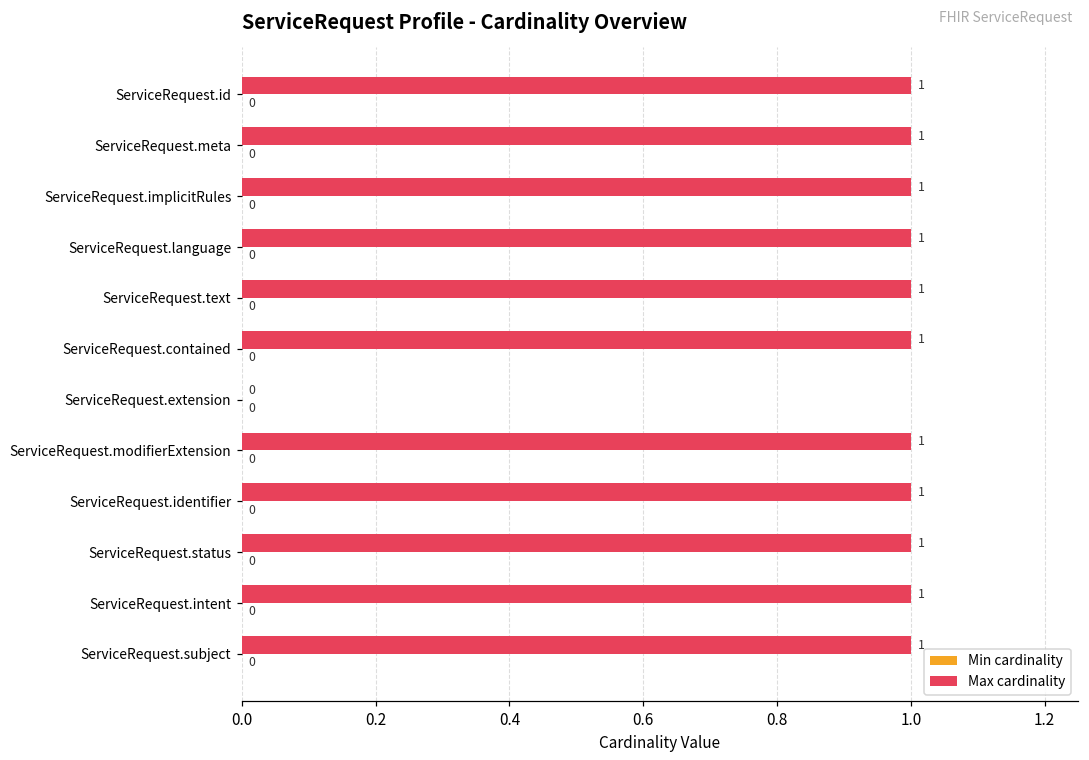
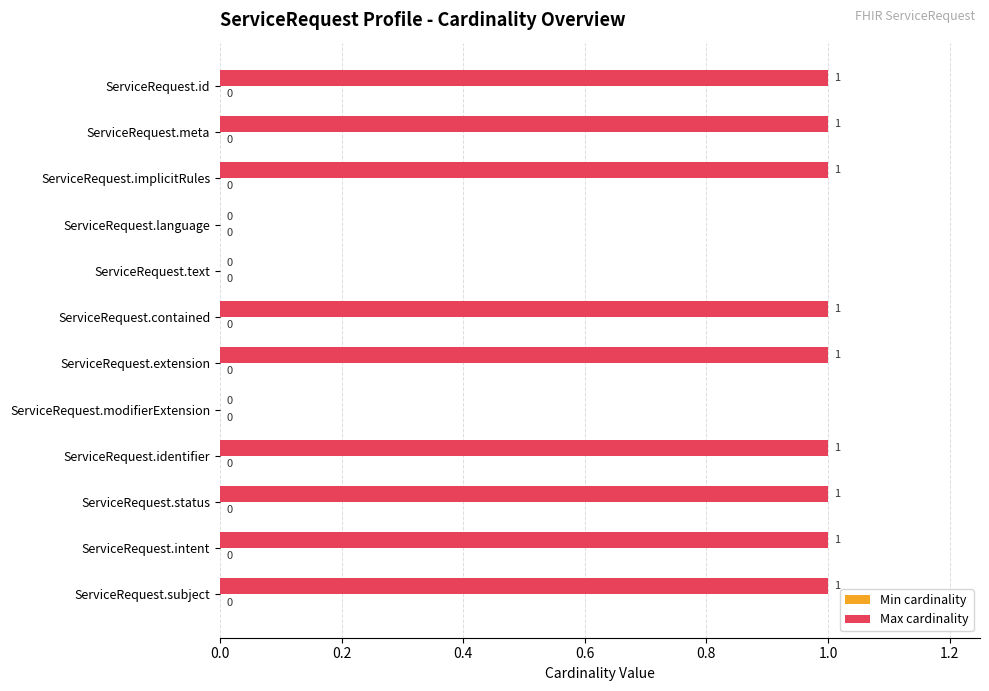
Max cardinality, ServiceRequest.language: 1 -> 0
Max cardinality, ServiceRequest.text: 1 -> 0
Max cardinality, ServiceRequest.extension: 0 -> 1
Max cardinality, ServiceRequest.modifierExtension: 1 -> 0
